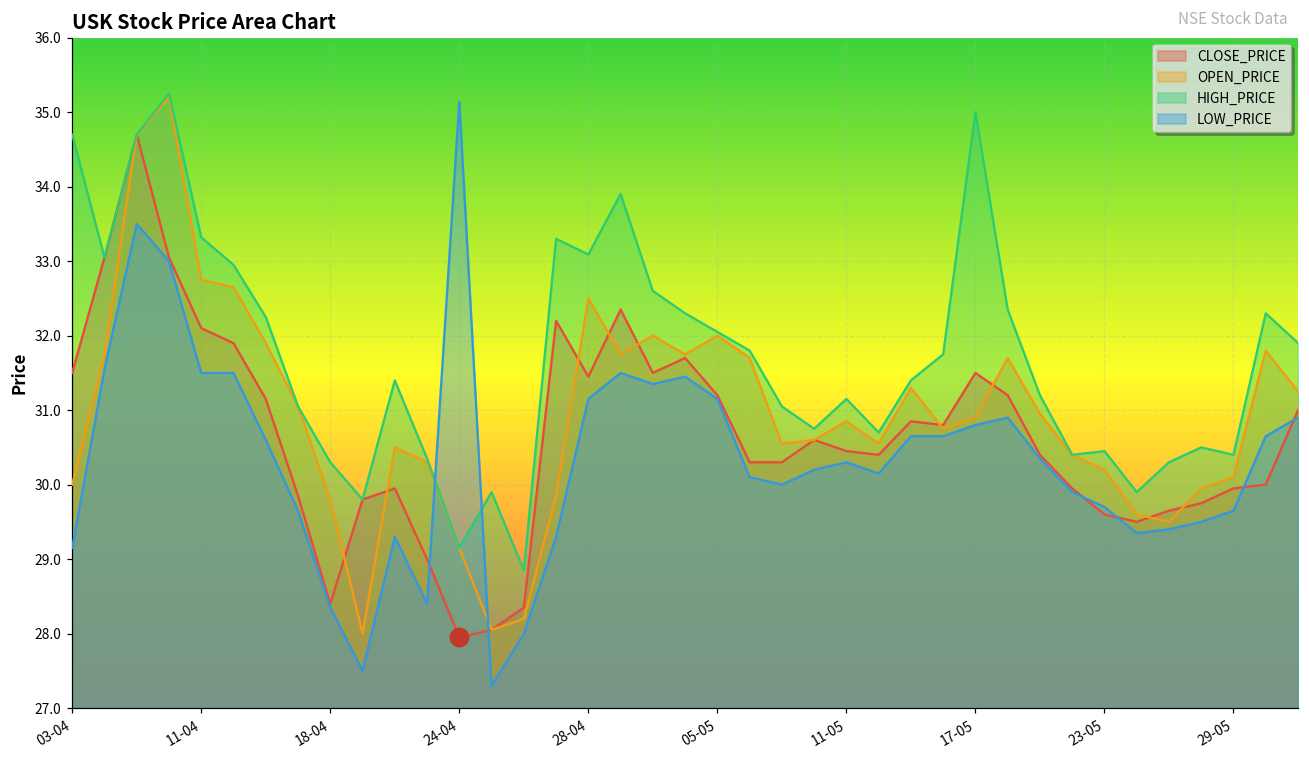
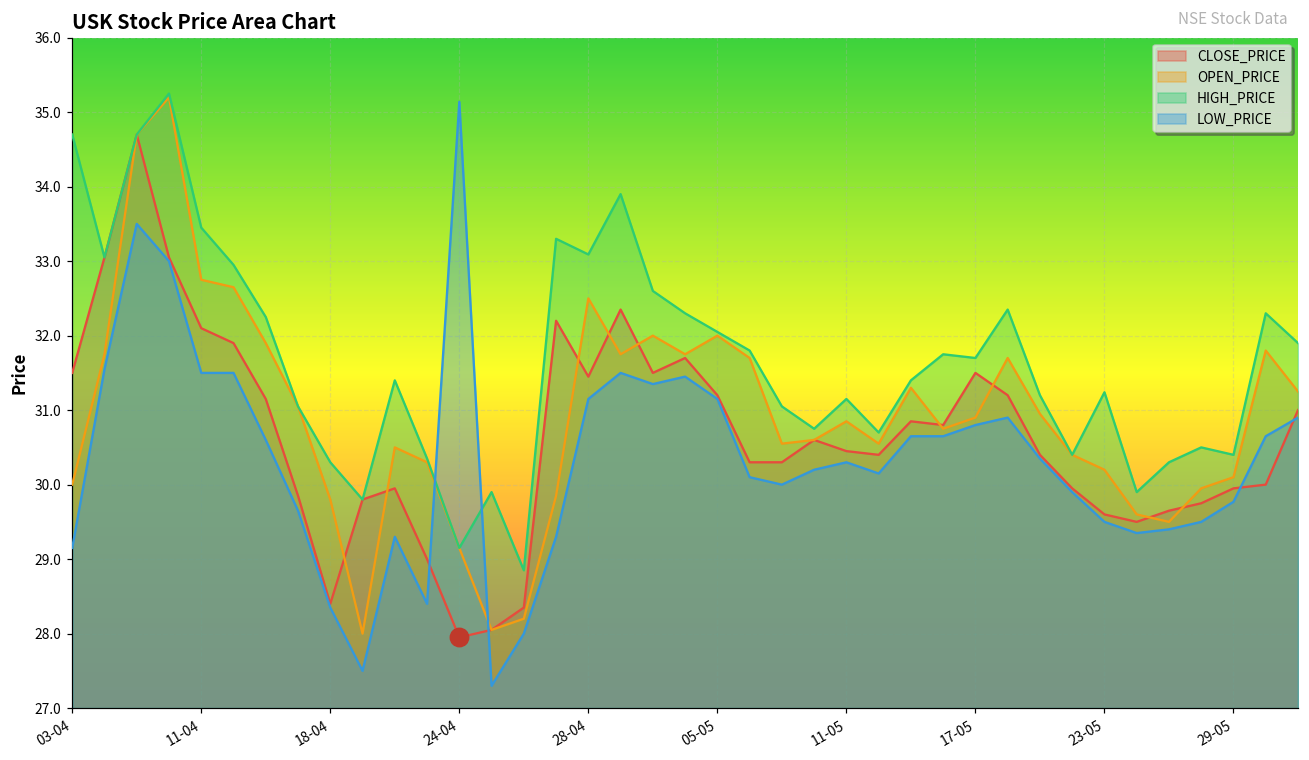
HIGH_PRICE, 11-04: 33.3 -> 33.5
HIGH_PRICE, 17-05: 35.0 -> 31.7
HIGH_PRICE, 23-05: 30.5 -> 31.2
LOW_PRICE, 23-05: 29.7 -> 29.5
LOW_PRICE, 29-05: 29.7 -> 29.8
